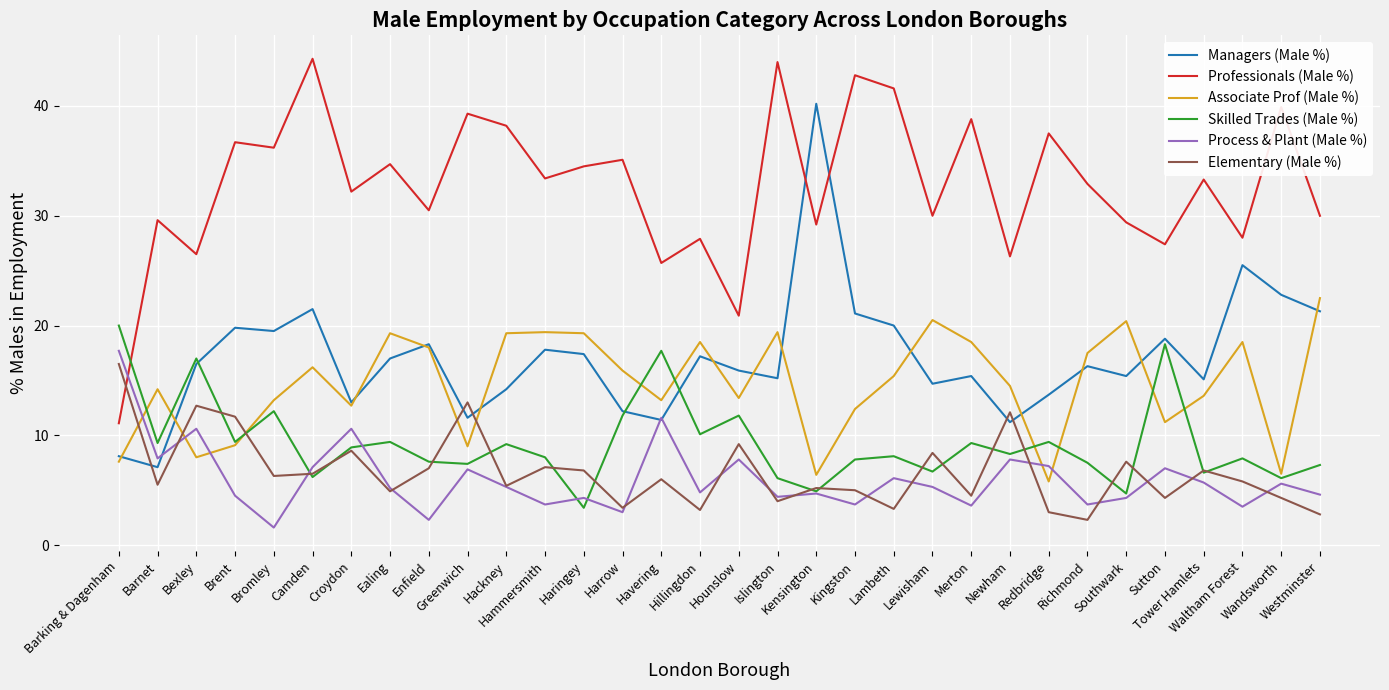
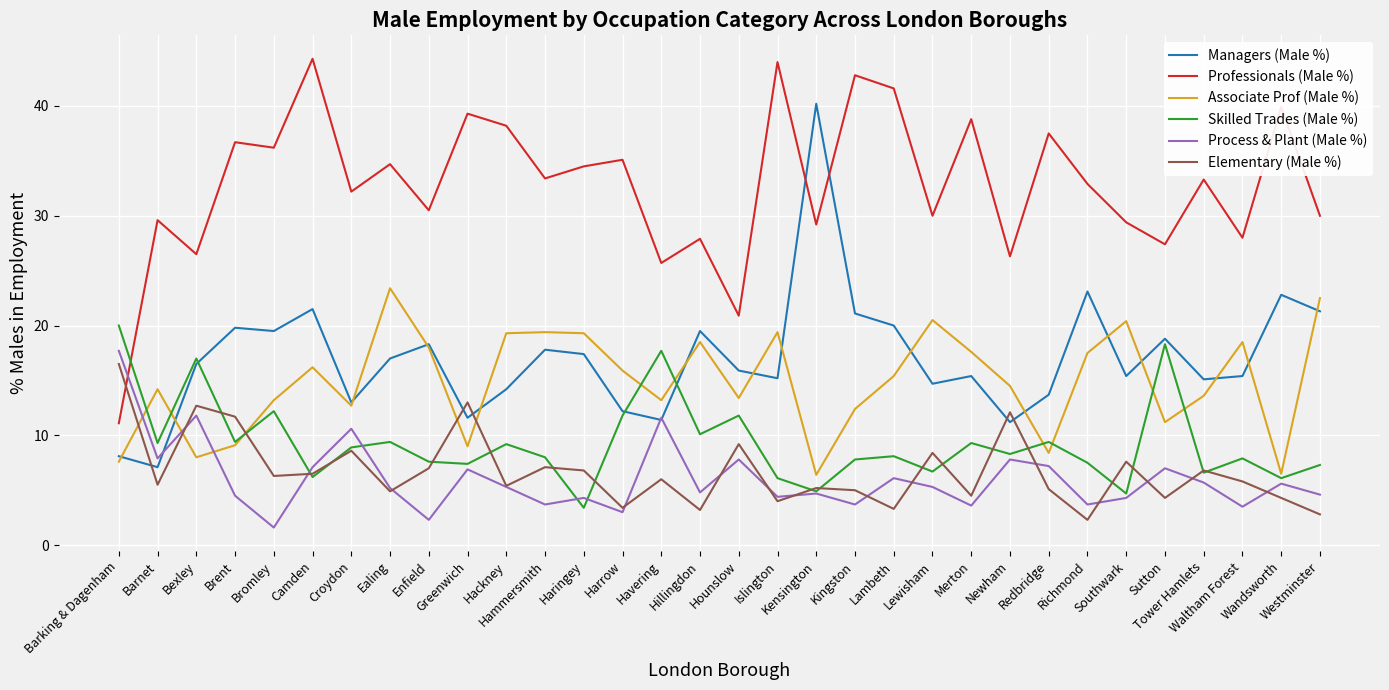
Process & Plant (Male %), Bexley: 10.6 -> 11.8
Associate Prof (Male %), Ealing: 19.3 -> 23.4
Managers (Male %), Hillingdon: 17.2 -> 19.5
Associate Prof (Male %), Merton: 18.5 -> 17.6
Associate Prof (Male %), Redbridge: 5.8 -> 8.4
Elementary (Male %), Redbridge: 3.0 -> 5.1
Managers (Male %), Richmond: 16.3 -> 23.1
Managers (Male %), Waltham Forest: 25.5 -> 15.4
